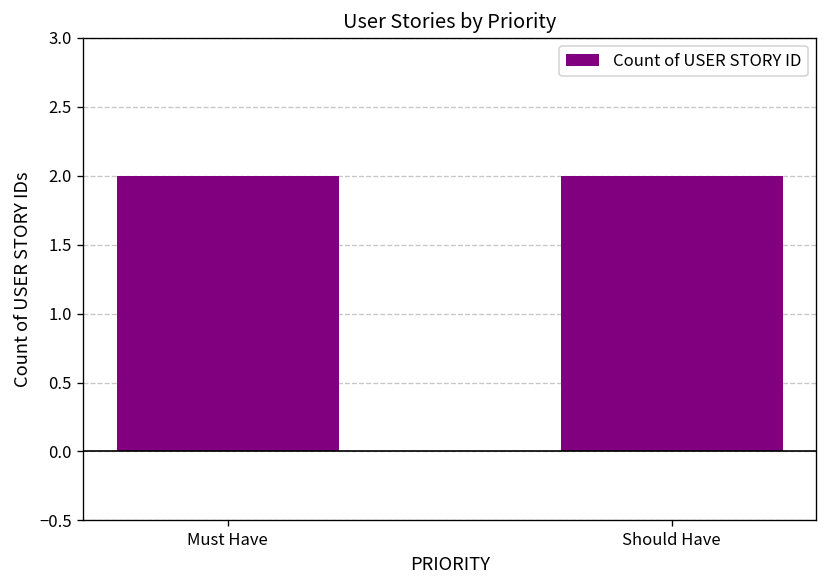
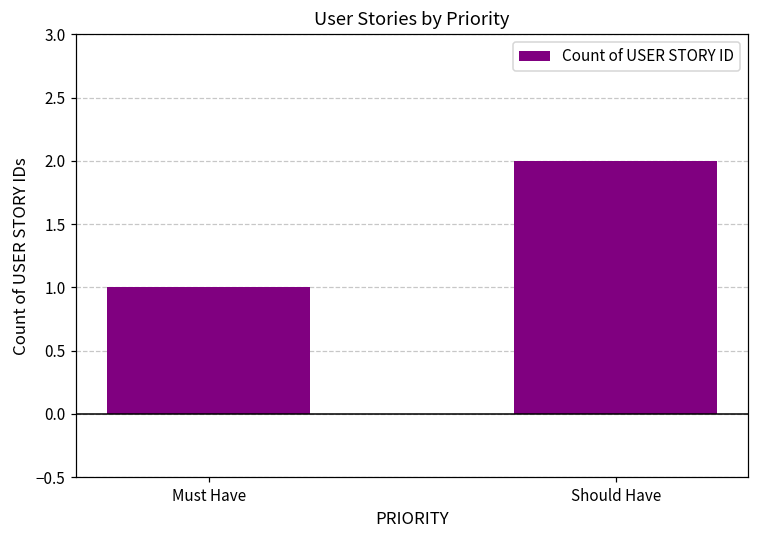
Must Have: 2 -> 1
